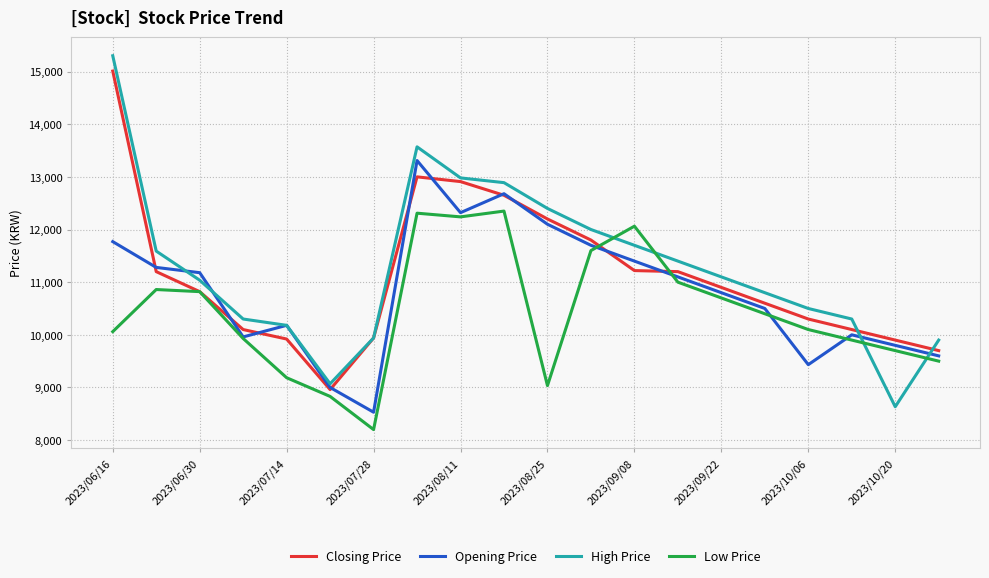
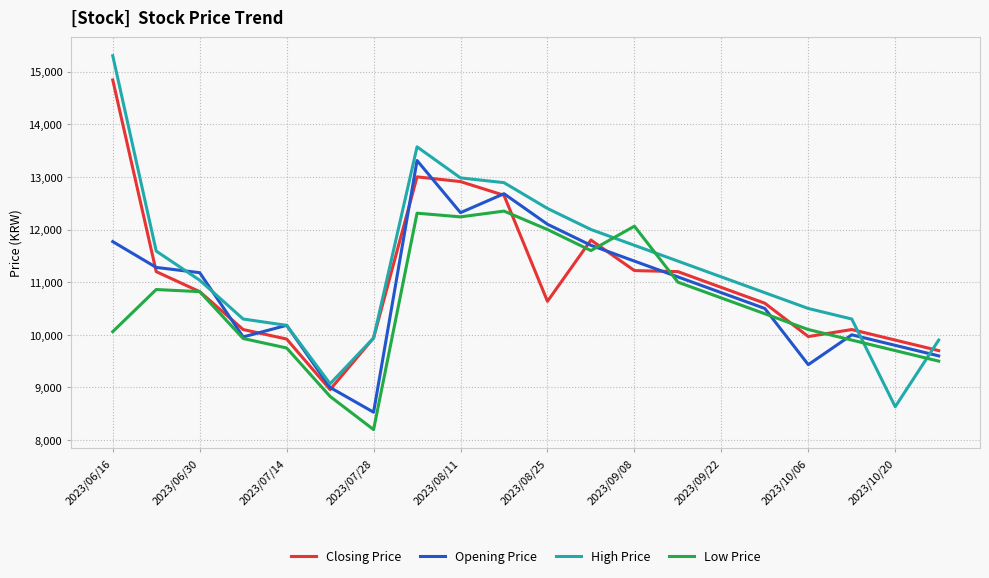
Closing Price, 2023/06/16: 15,000 -> 14,800
Low Price, 2023/07/14: 9,200 -> 9,800
Closing Price, 2023/08/25: 12,200 -> 10,600
Low Price, 2023/08/25: 9,000 -> 12,000
Closing Price, 2023/10/06: 10,300 -> 10,000
